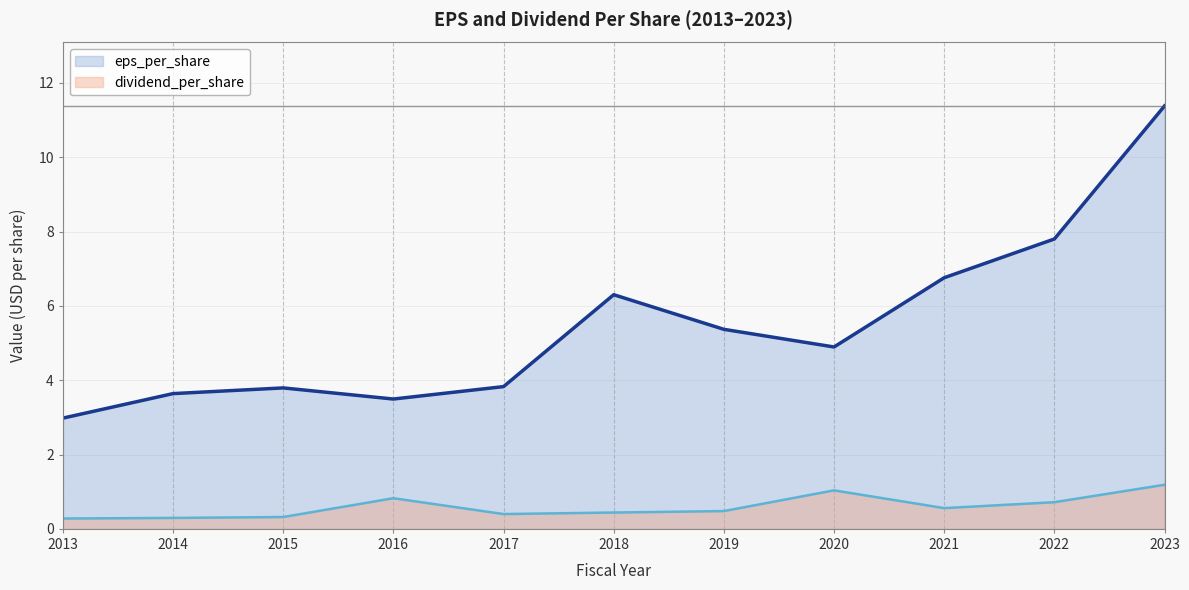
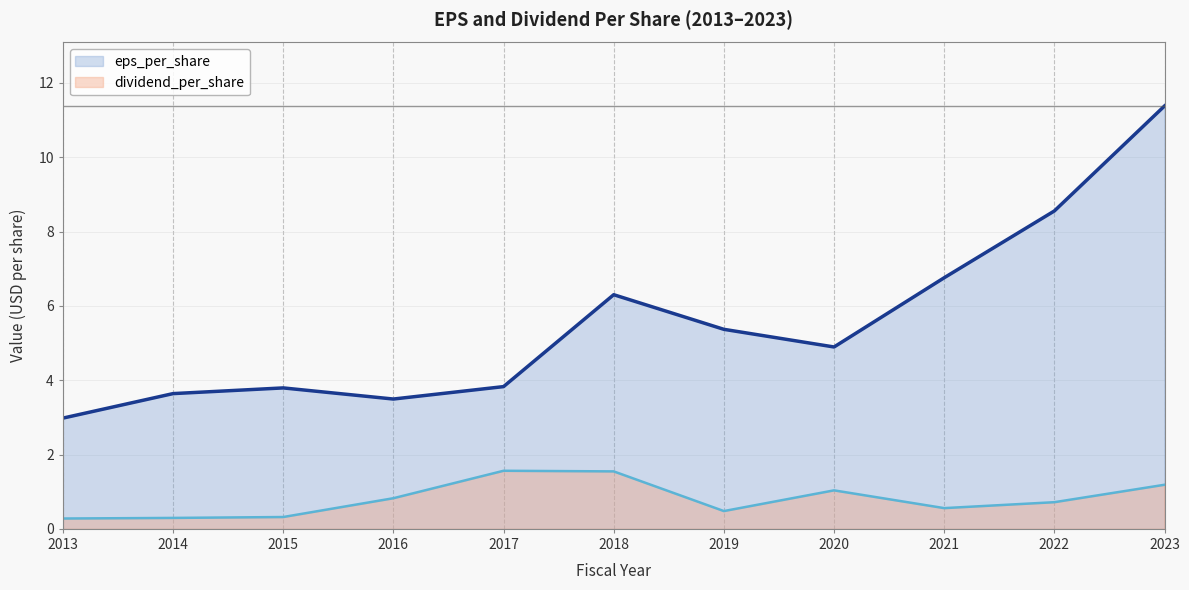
dividend_per_share, 2017: 0.4 -> 1.6
dividend_per_share, 2018: 0.4 -> 1.5
eps_per_share, 2022: 7.8 -> 8.6
